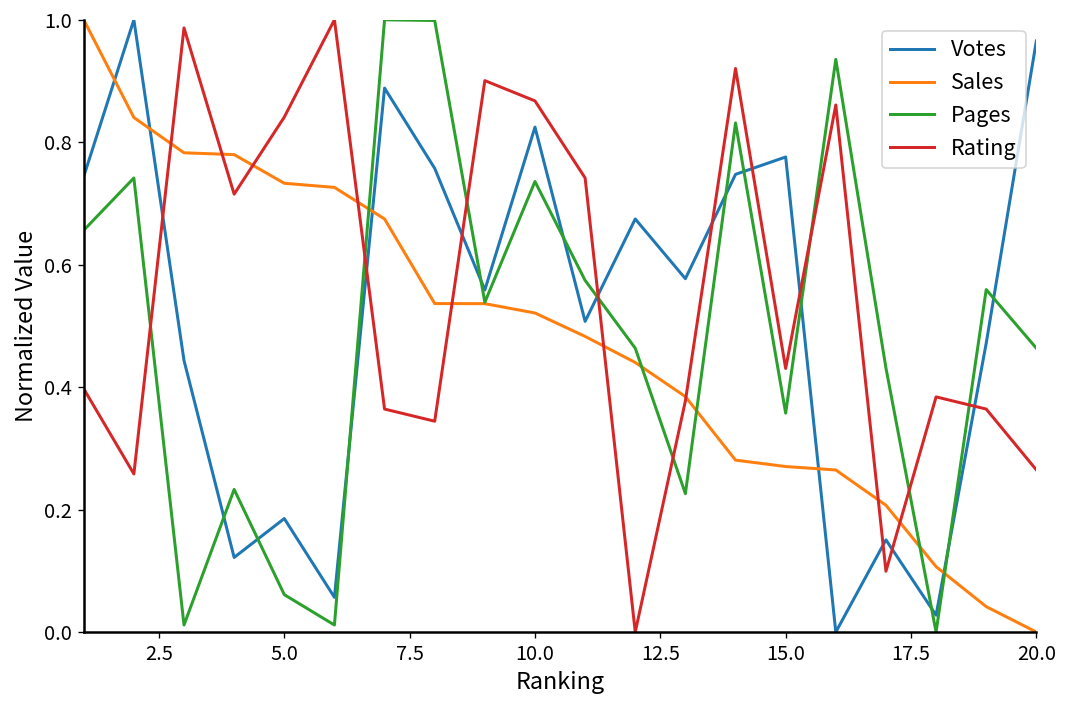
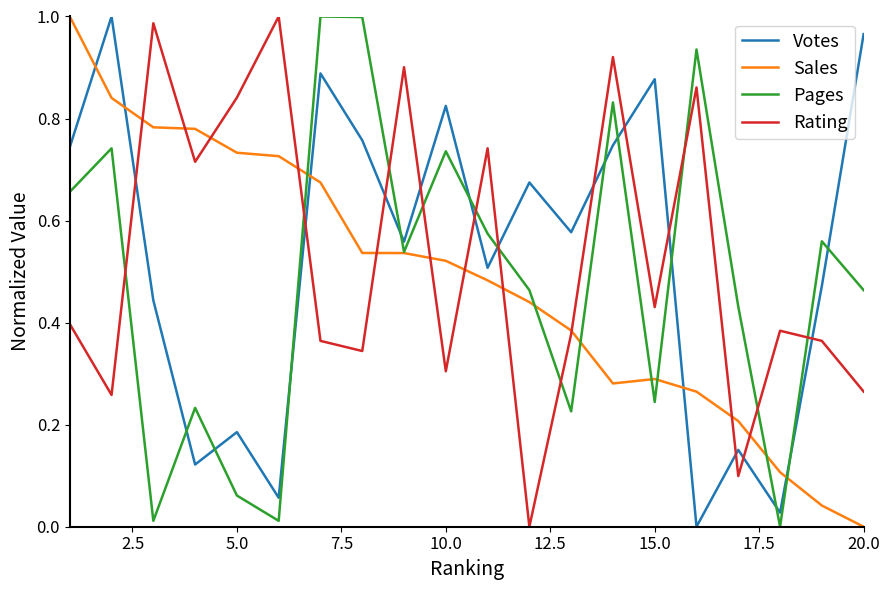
Rating, 10.0: 0.87 -> 0.30
Votes, 15.0: 0.78 -> 0.88
Sales, 15.0: 0.27 -> 0.29
Pages, 15.0: 0.36 -> 0.24
